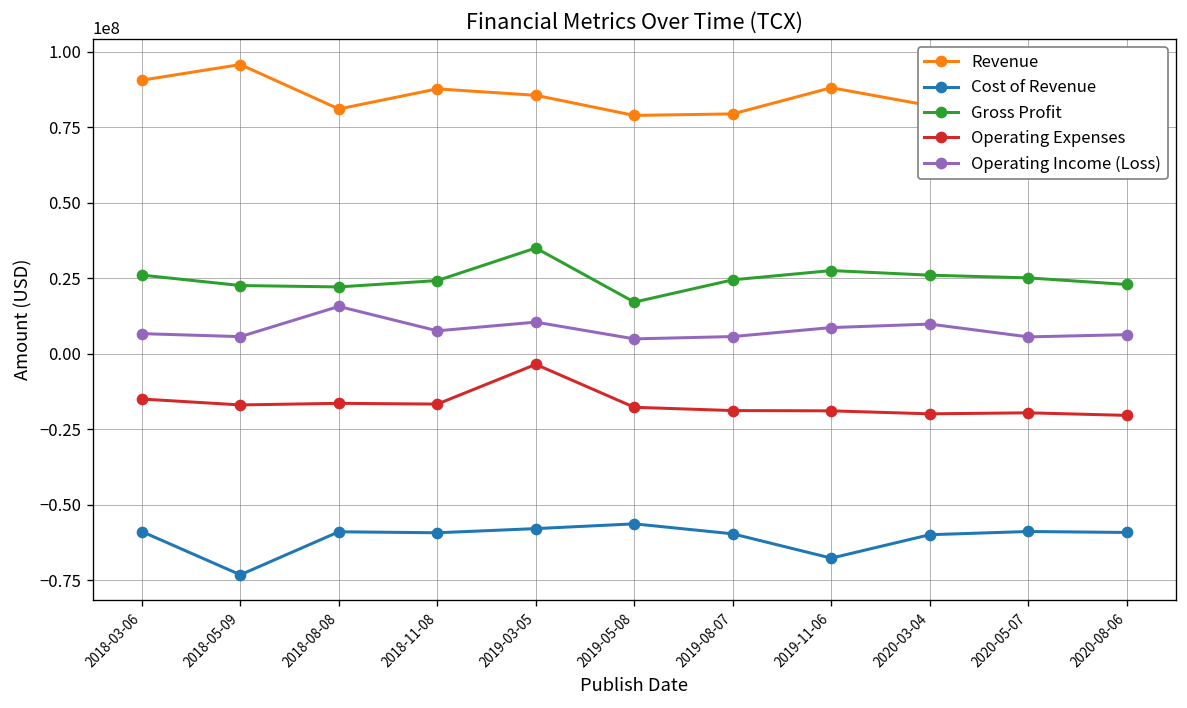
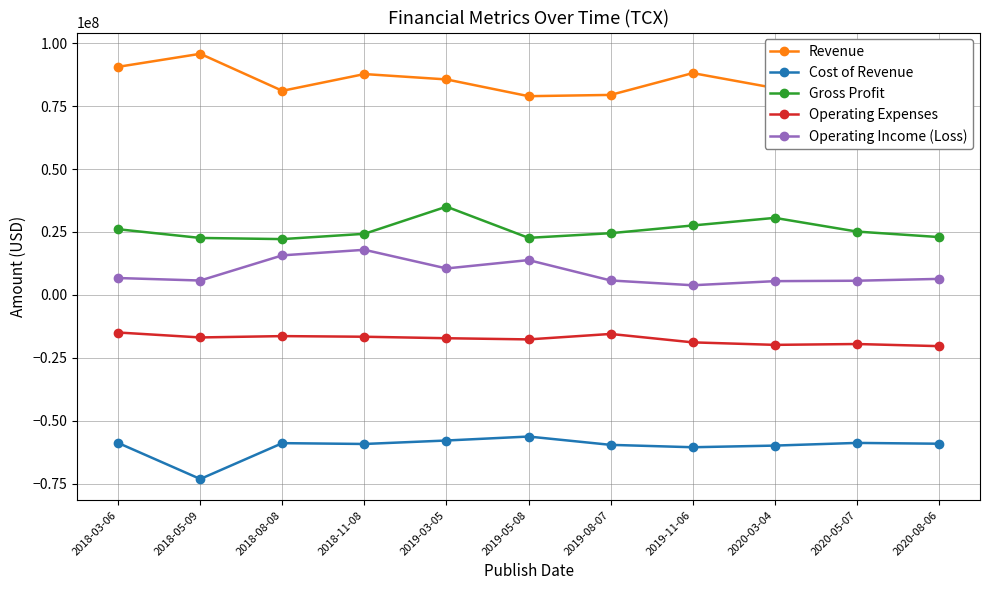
Operating Income (Loss), 2018-11-08: 8000000 -> 18000000
Operating Expenses, 2019-03-05: -3000000 -> -17000000
Gross Profit, 2019-05-08: 17000000 -> 23000000
Operating Income (Loss), 2019-05-08: 5000000 -> 14000000
Operating Expenses, 2019-08-07: -19000000 -> -16000000
Cost of Revenue, 2019-11-06: -68000000 -> -61000000
Operating Income (Loss), 2019-11-06: 9000000 -> 4000000
Gross Profit, 2020-03-04: 26000000 -> 31000000
Operating Income (Loss), 2020-03-04: 10000000 -> 5000000
